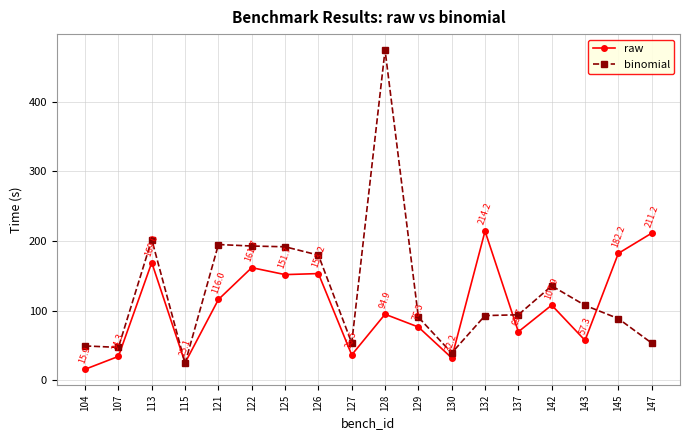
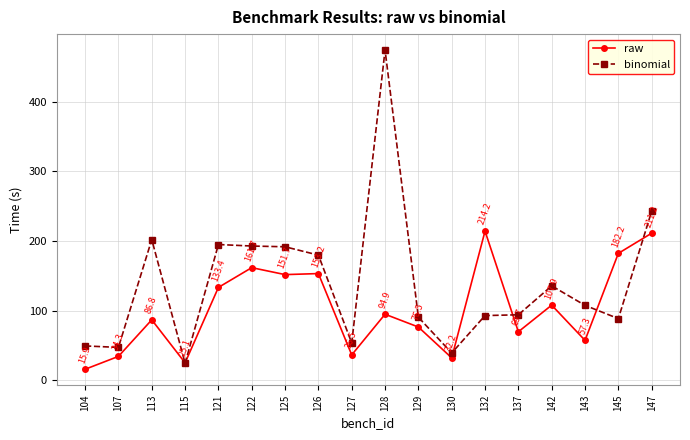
raw, 113: 169.0 -> 86.8
raw, 121: 116.0 -> 133.4
binomial, 147: 50 -> 240
